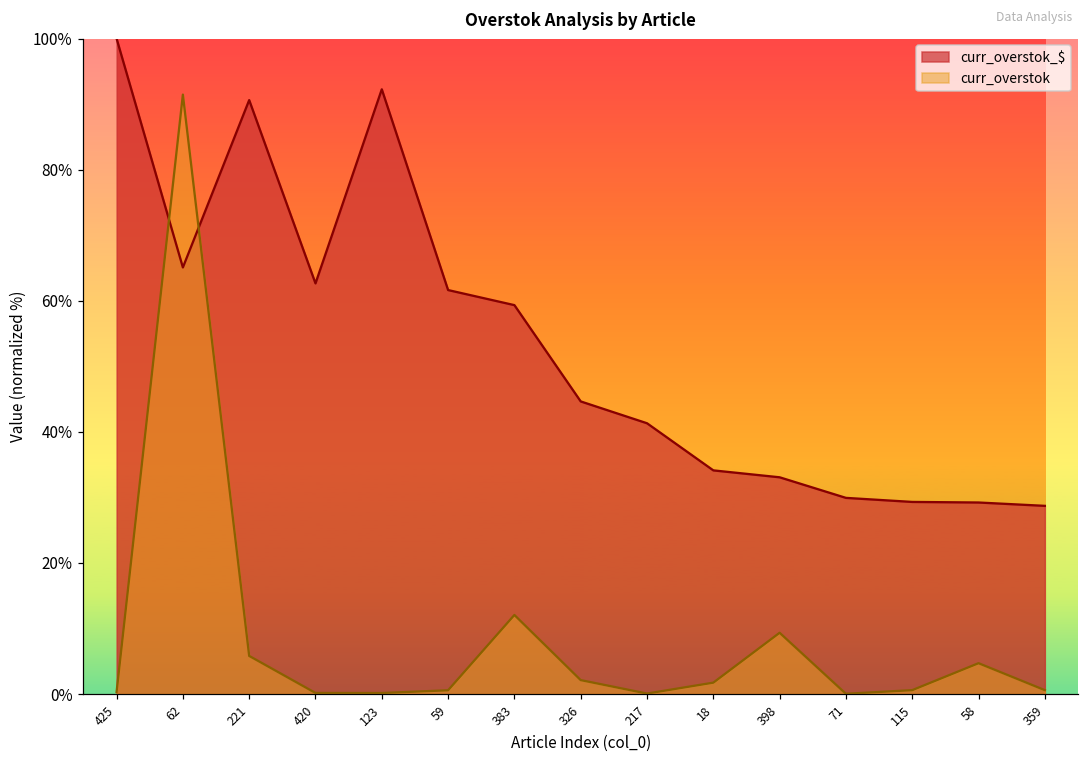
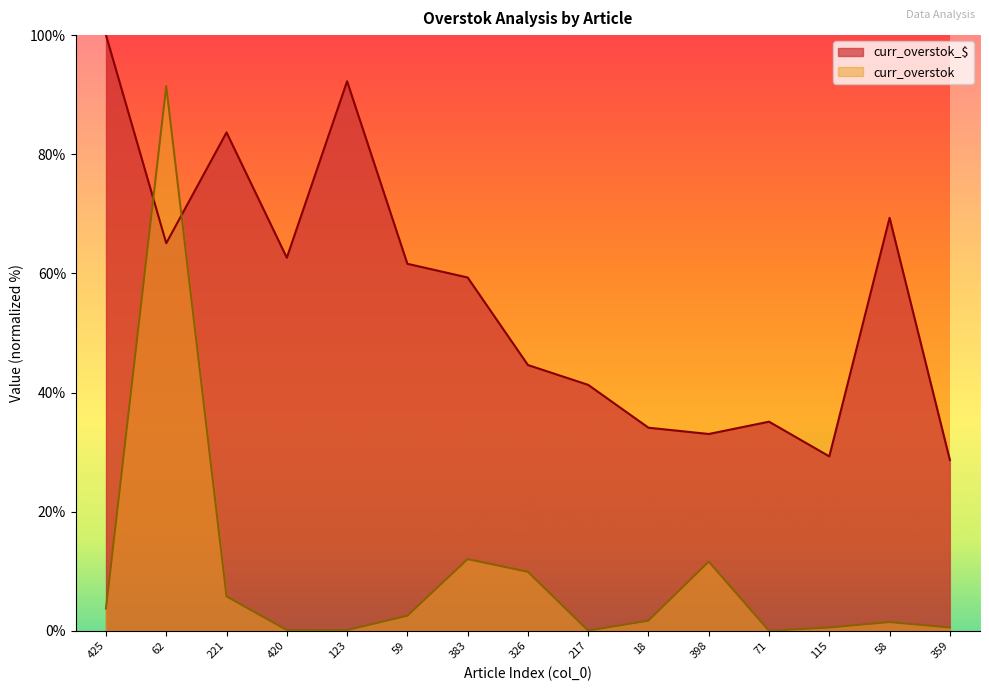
curr_overstok, 425: 0% -> 4%
curr_overstok_$, 221: 91% -> 84%
curr_overstok, 59: 1% -> 3%
curr_overstok, 326: 2% -> 10%
curr_overstok, 398: 9% -> 12%
curr_overstok_$, 71: 30% -> 35%
curr_overstok_$, 58: 29% -> 69%
curr_overstok, 58: 5% -> 1%
